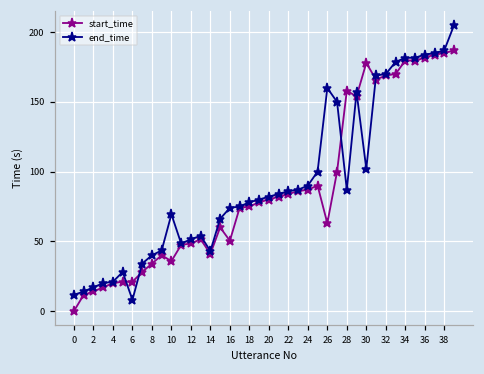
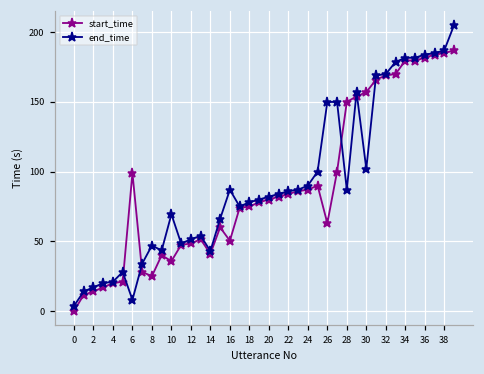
end_time, 0: 12 -> 4
start_time, 6: 21 -> 99
start_time, 8: 34 -> 25
end_time, 8: 40 -> 47
end_time, 16: 74 -> 87
end_time, 26: 160 -> 150
start_time, 28: 158 -> 150
start_time, 30: 178 -> 157
